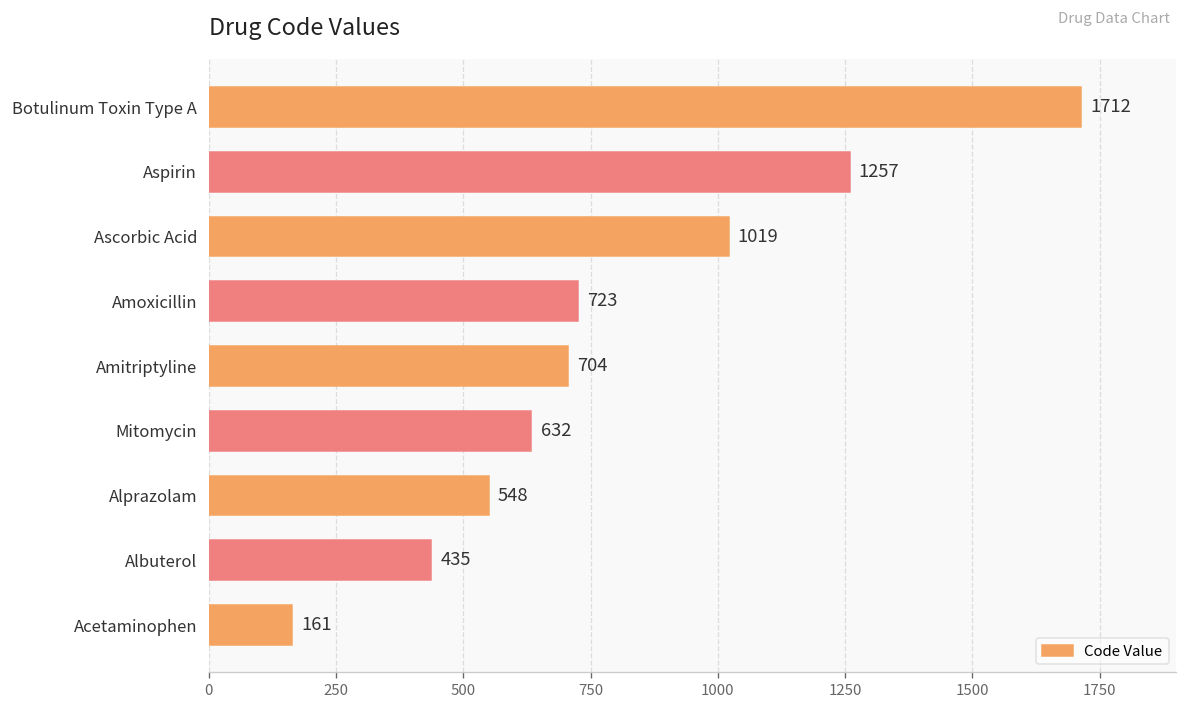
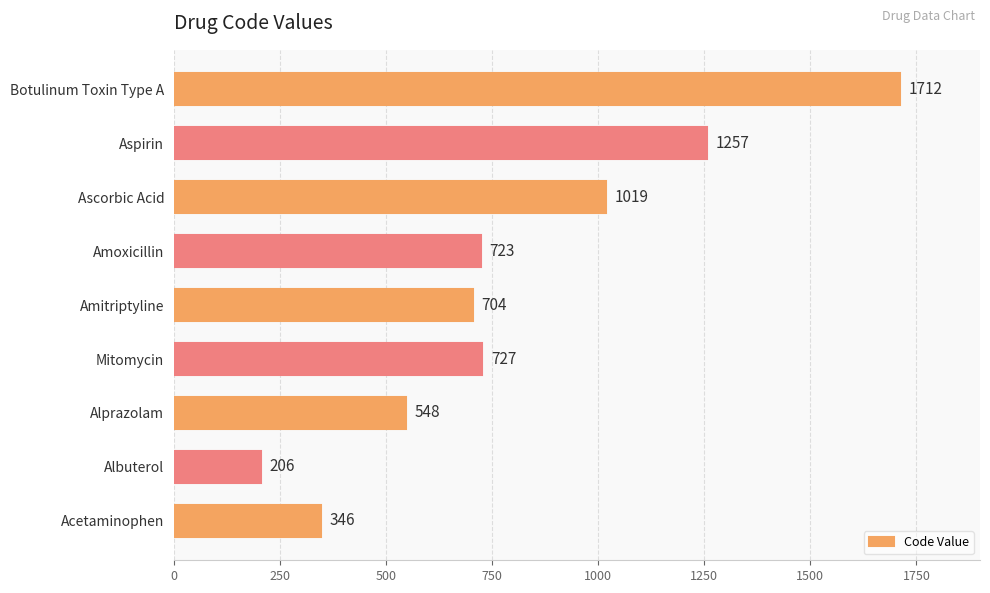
Mitomycin: 632 -> 727
Albuterol: 435 -> 206
Acetaminophen: 161 -> 346
